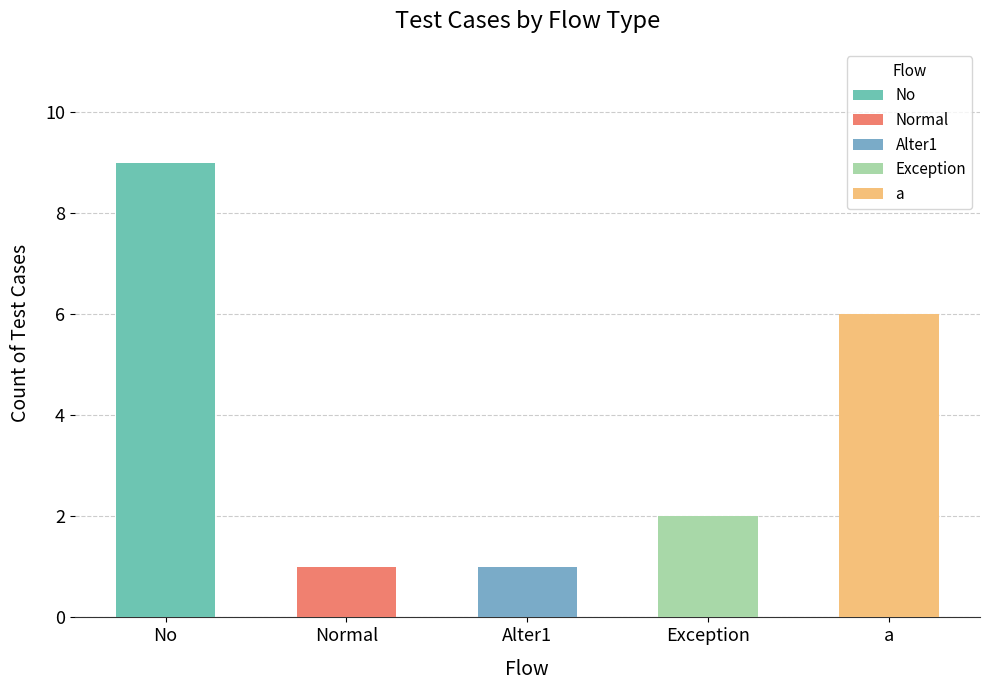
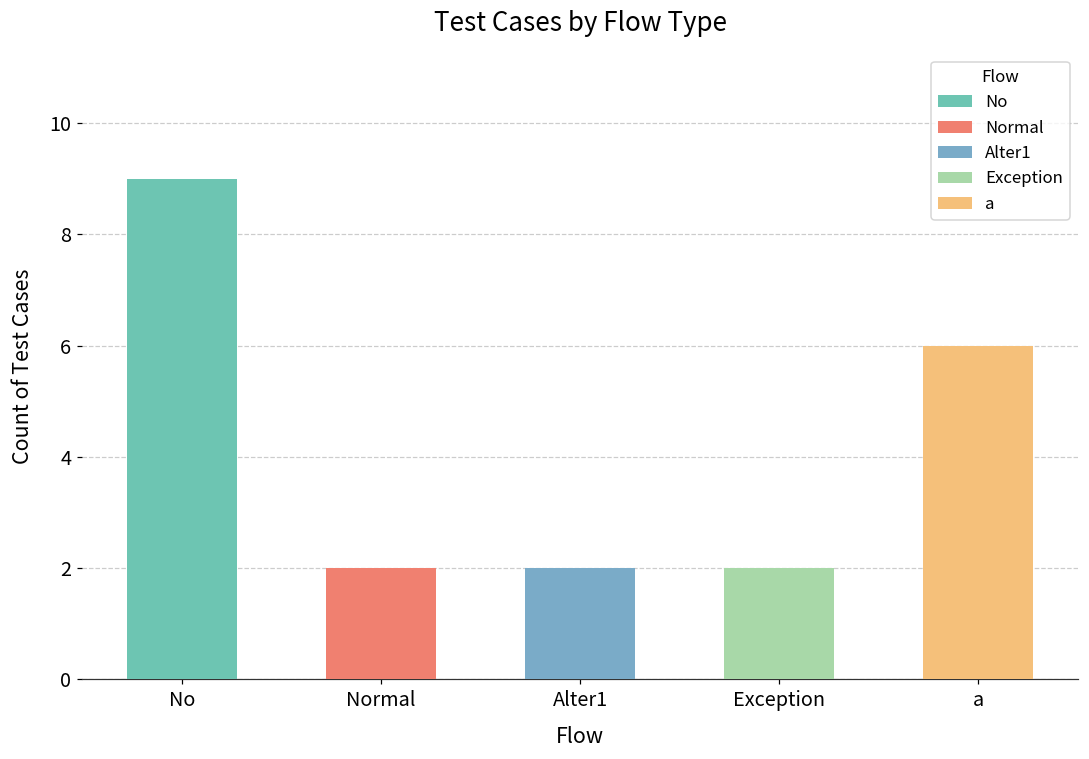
Normal: 1 -> 2
Alter1: 1 -> 2
